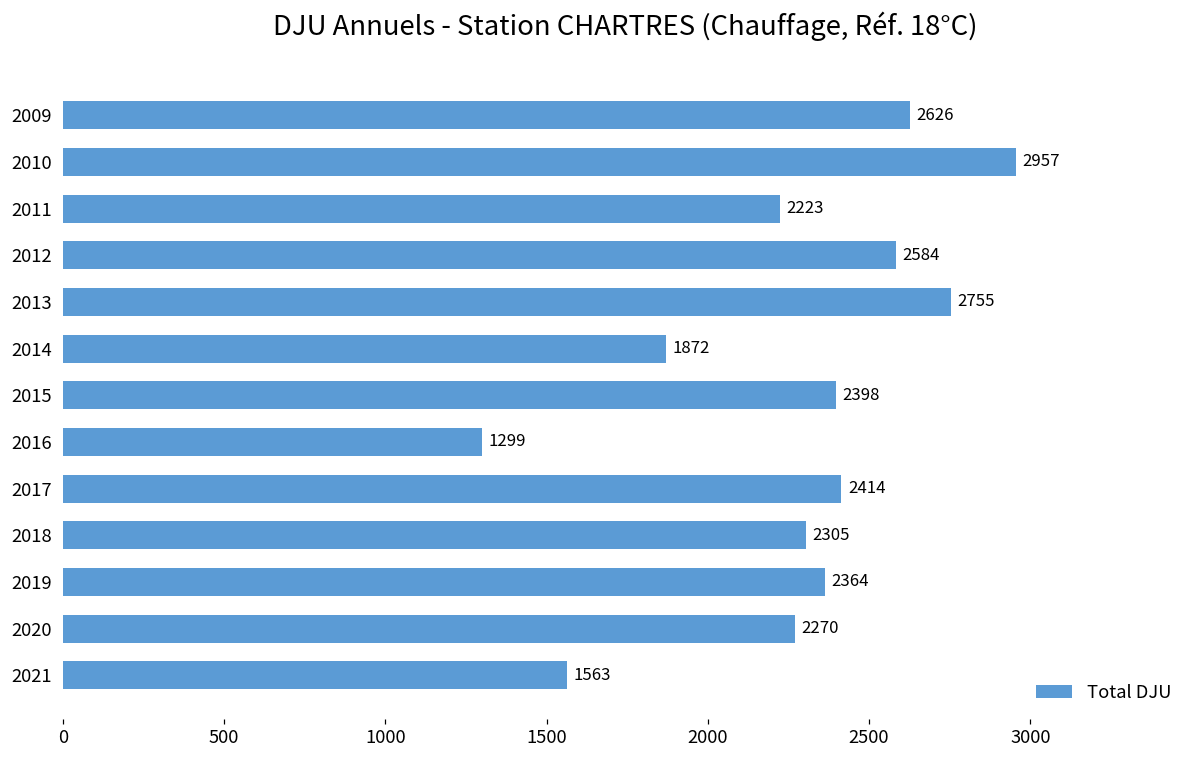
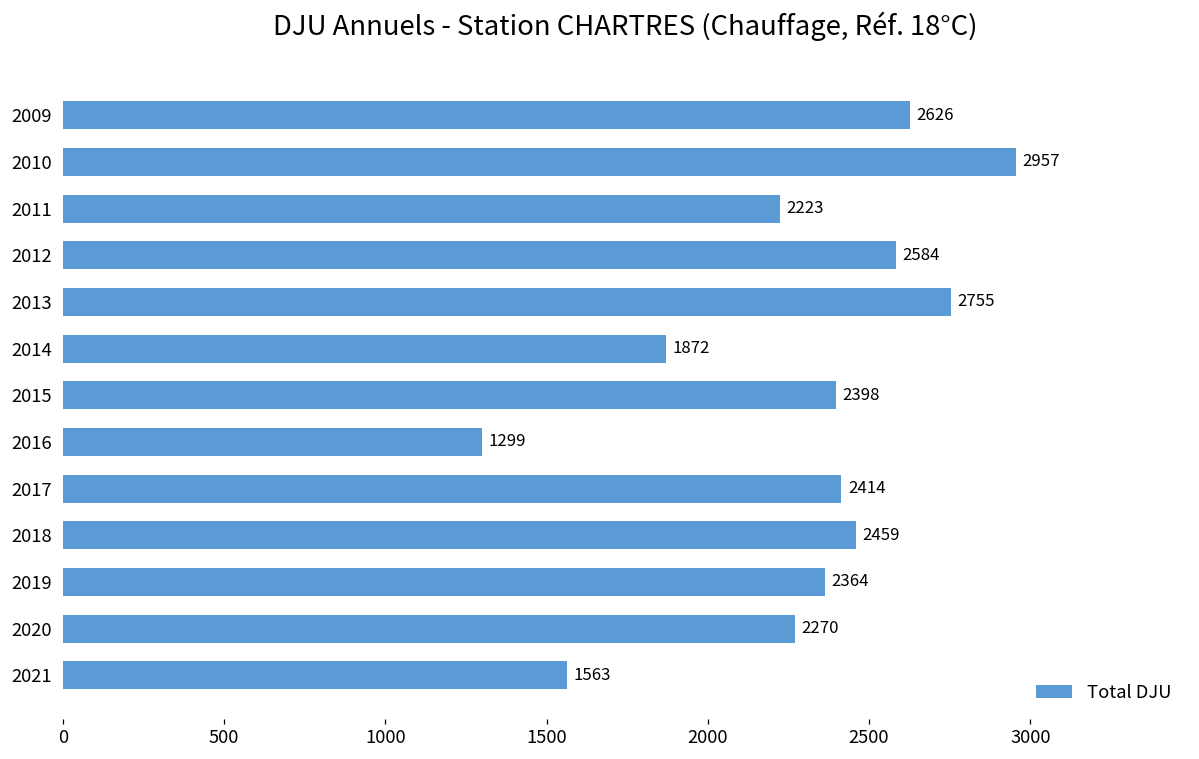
2018: 2305 -> 2459
